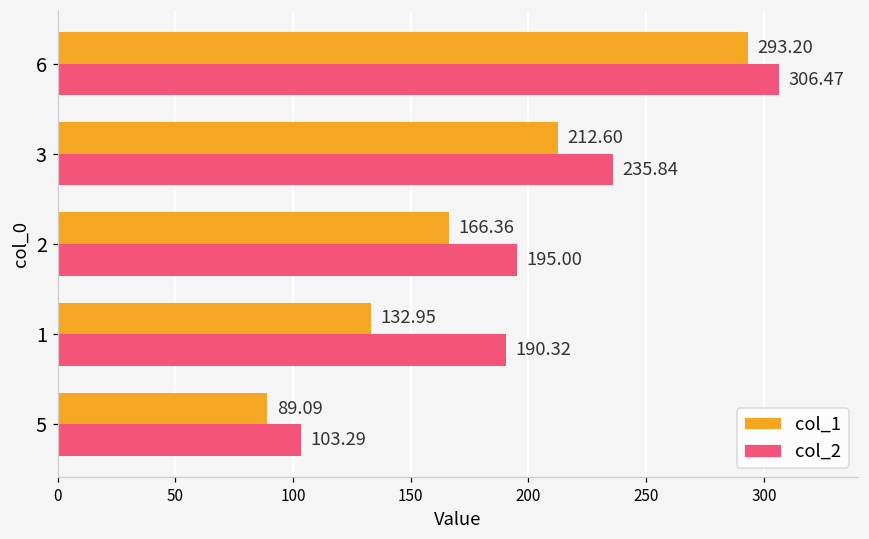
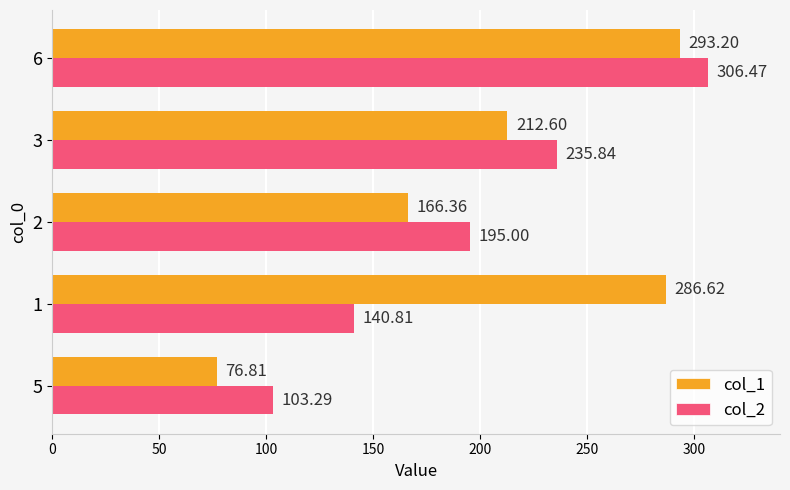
col_1, 1: 132.95 -> 286.62
col_2, 1: 190.32 -> 140.81
col_1, 5: 89.09 -> 76.81
